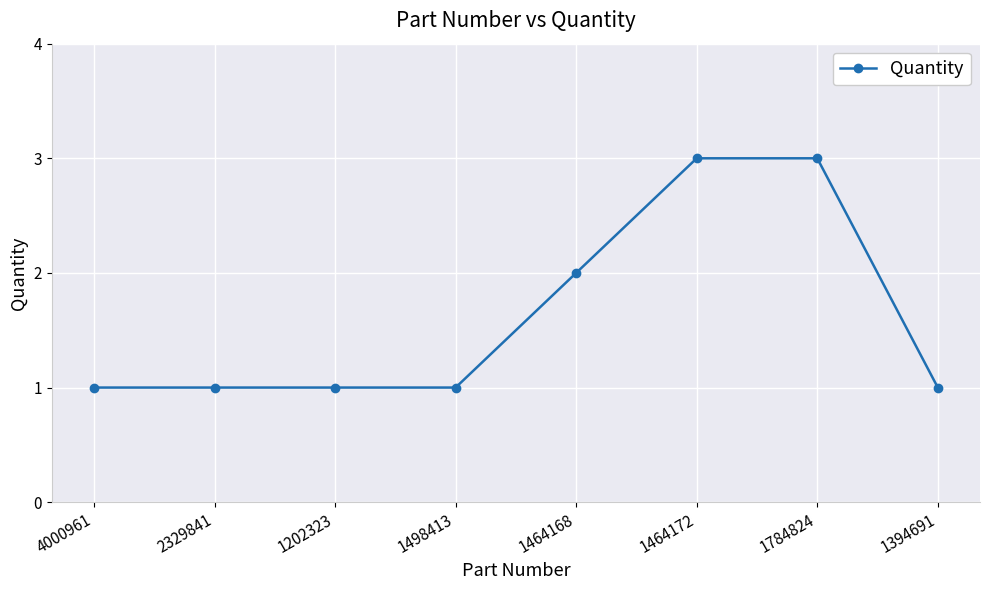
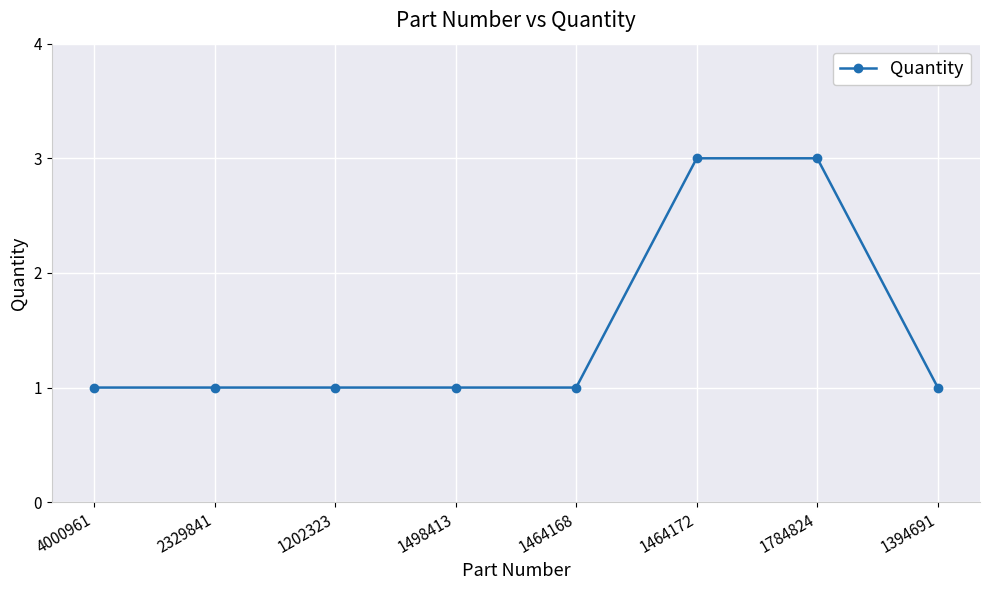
1464168: 2 -> 1
